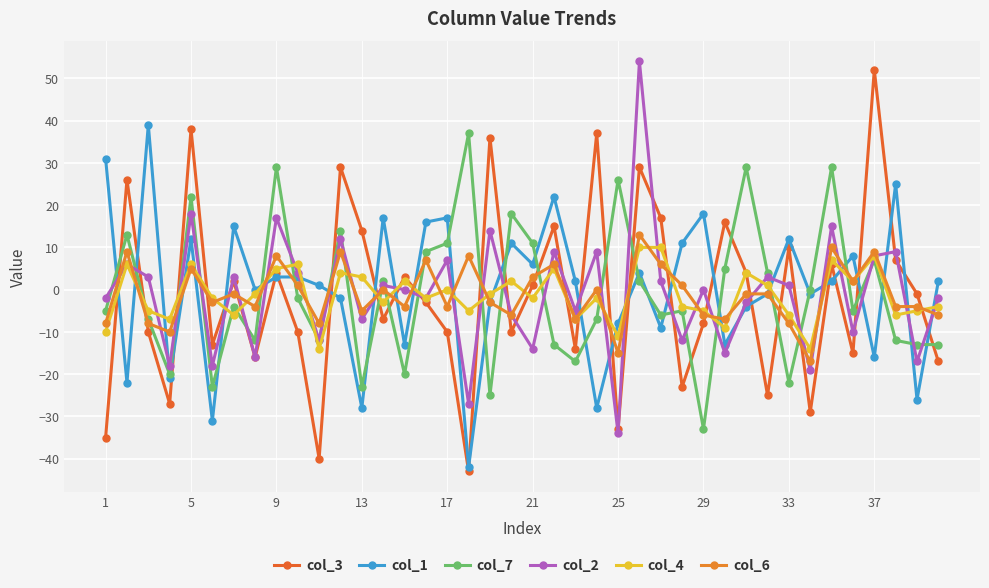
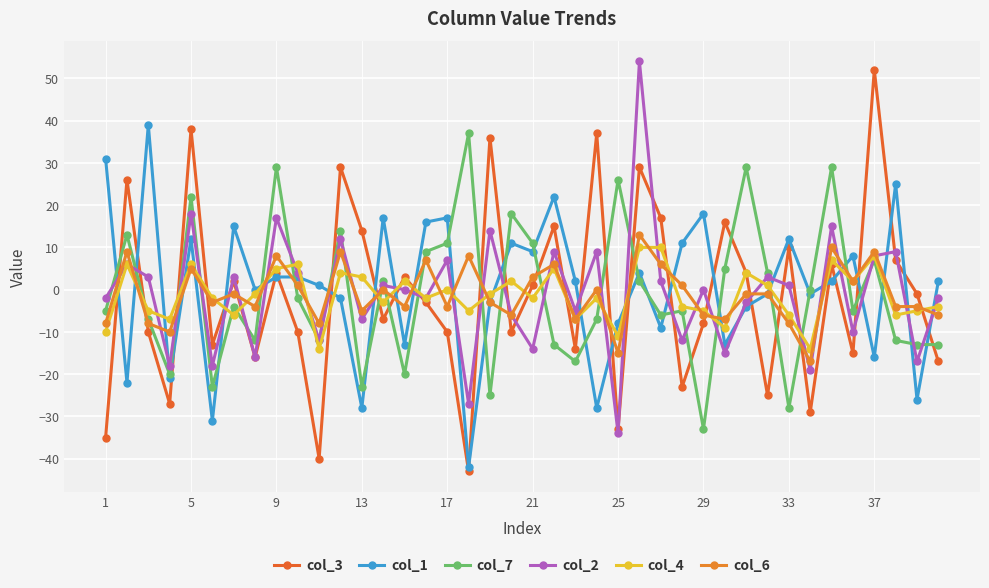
col_1, 21: 6 -> 9
col_7, 33: -22 -> -28
